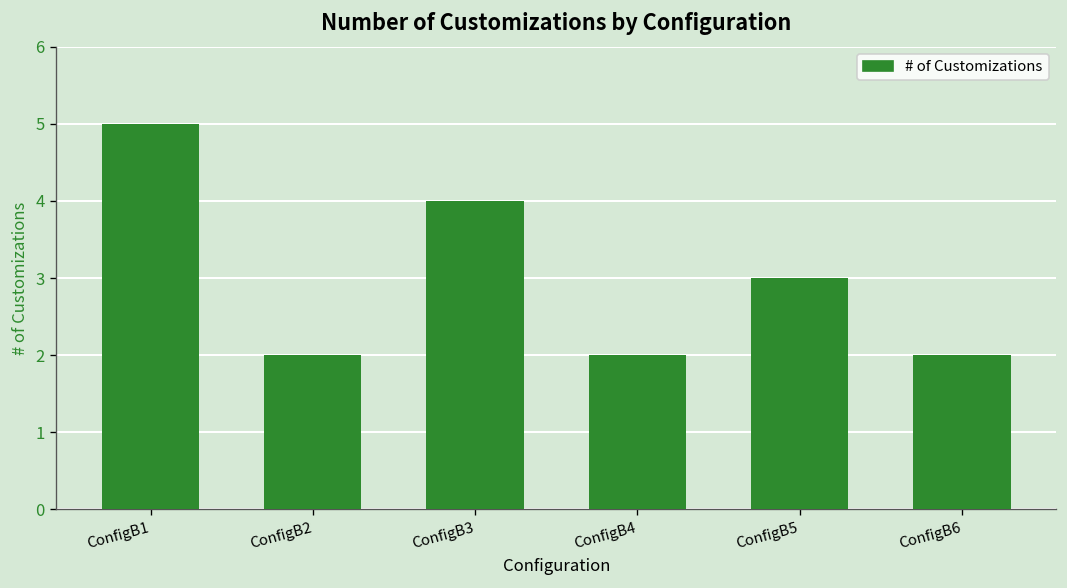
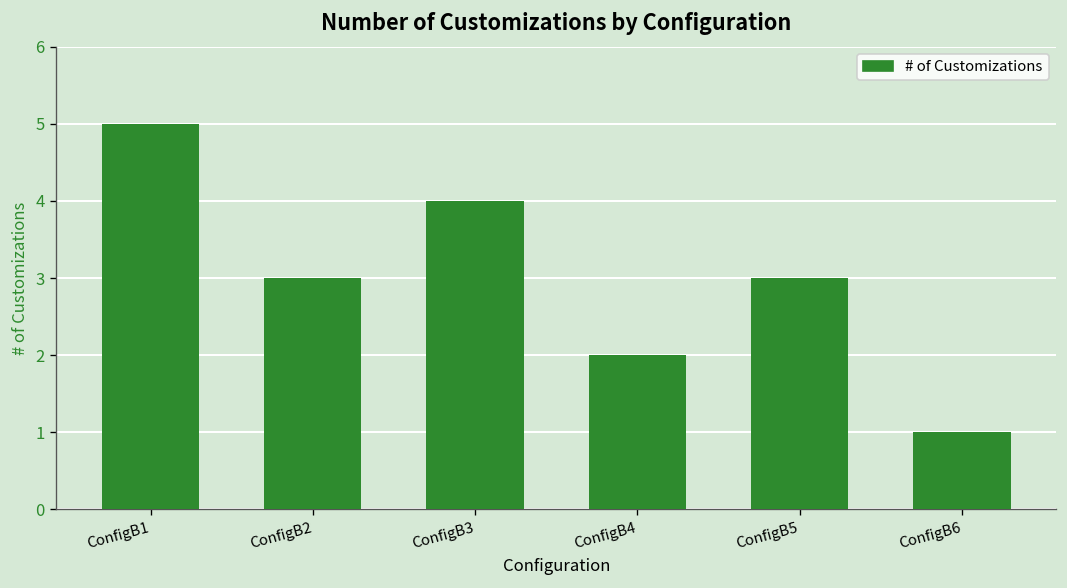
ConfigB2: 2 -> 3
ConfigB6: 2 -> 1
